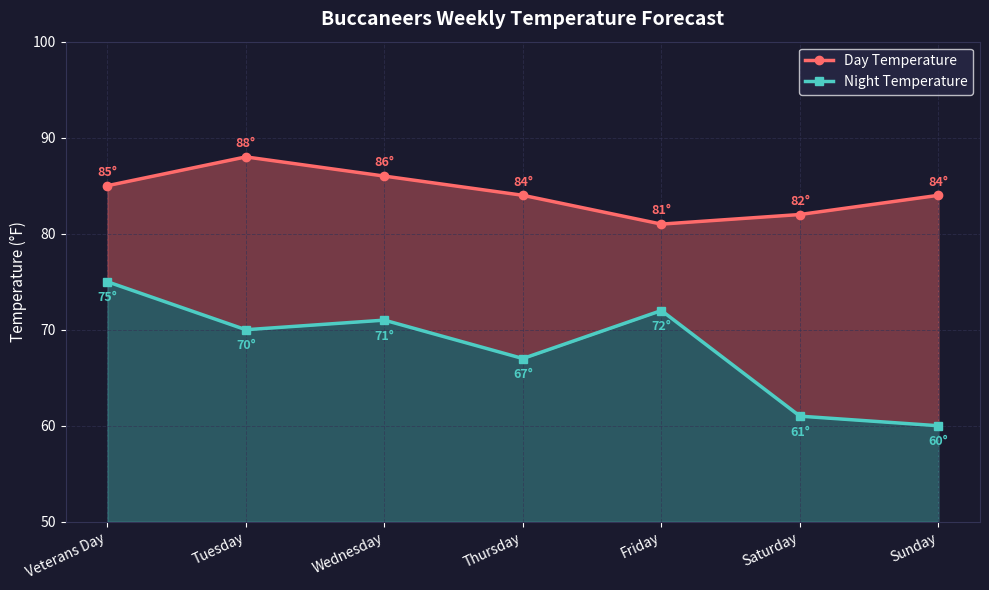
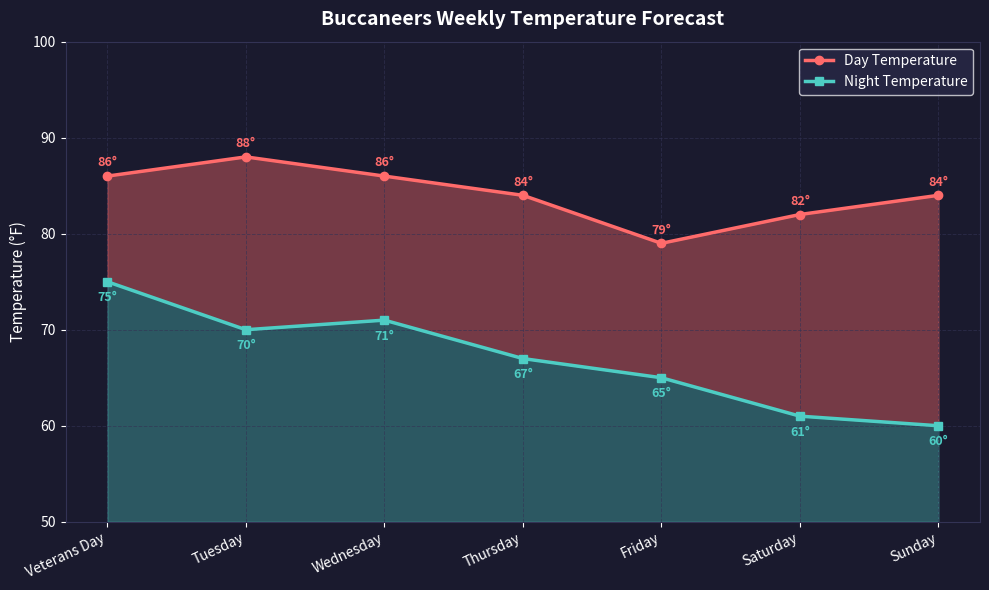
Day Temperature, Veterans Day: 85° -> 86°
Day Temperature, Friday: 81° -> 79°
Night Temperature, Friday: 72° -> 65°
